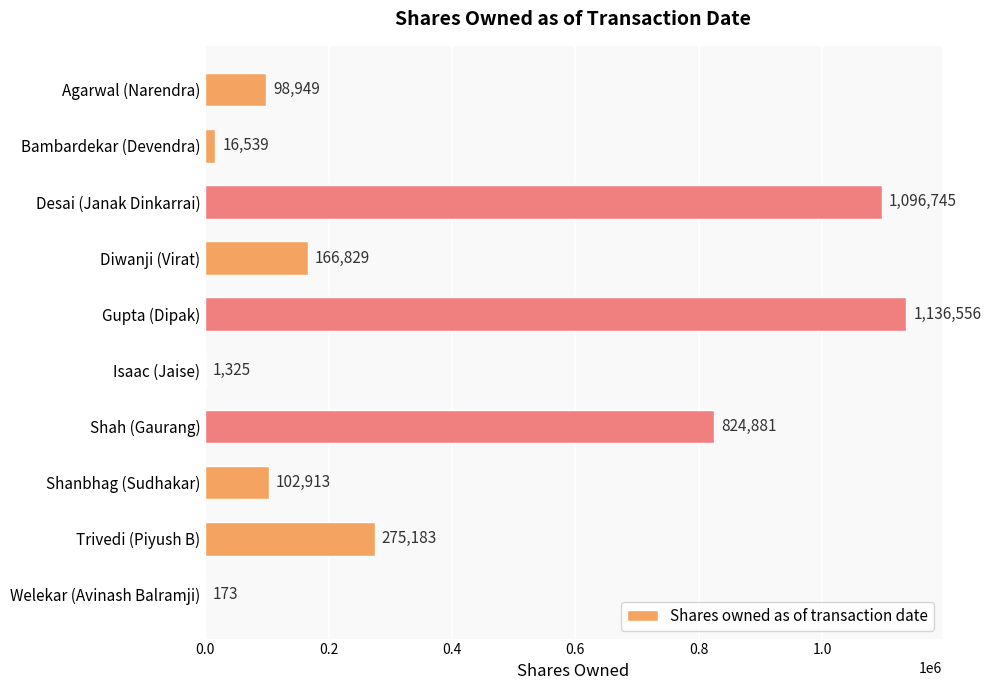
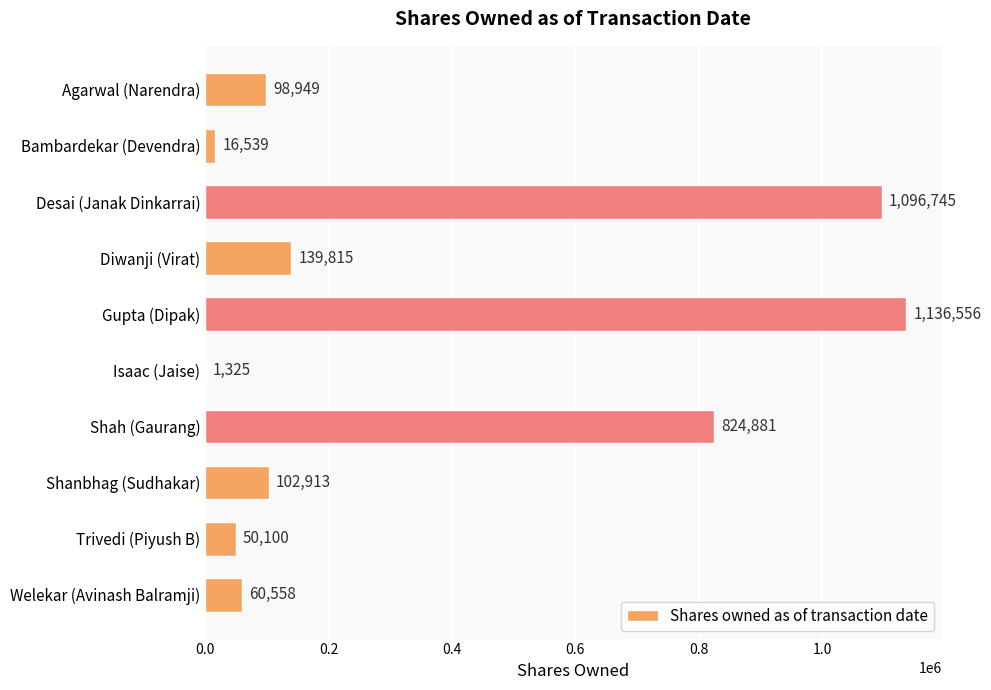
Diwanji (Virat): 166,829 -> 139,815
Trivedi (Piyush B): 275,183 -> 50,100
Welekar (Avinash Balramji): 173 -> 60,558
